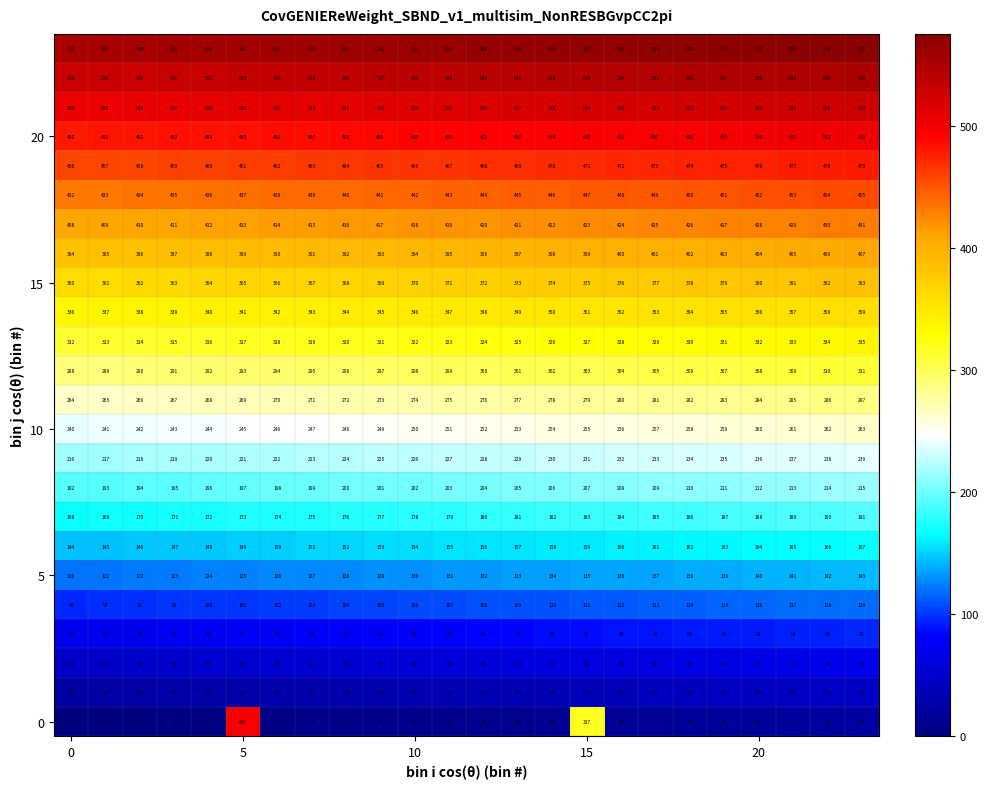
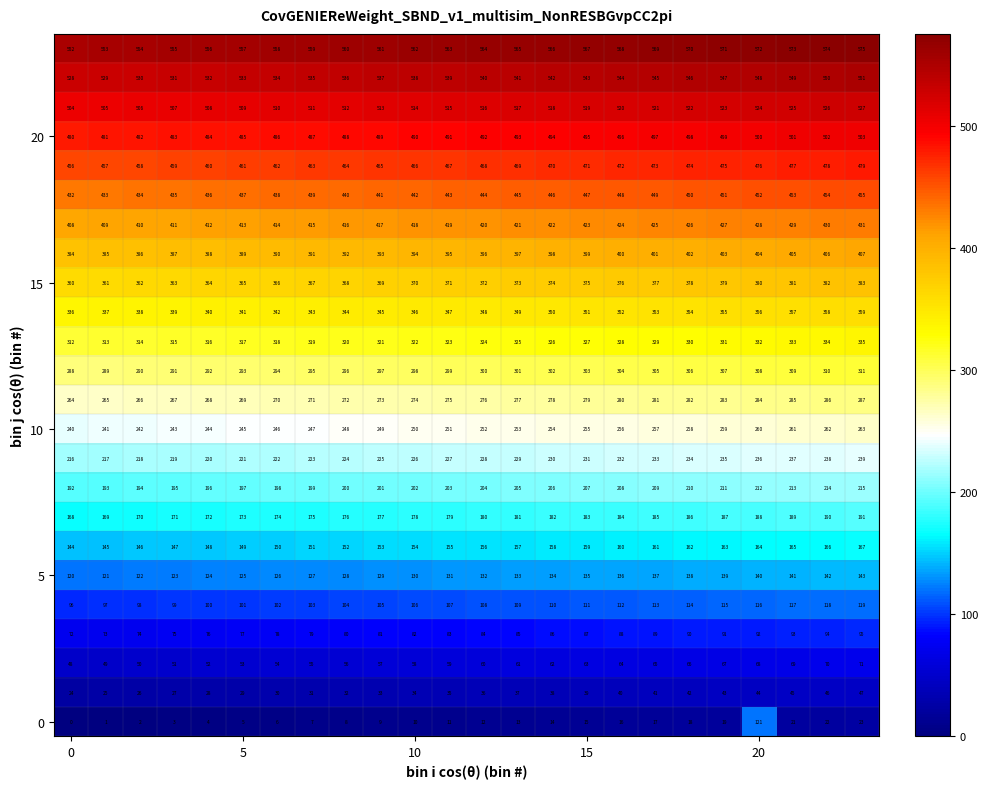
0, 5: 497 -> 5
0, 15: 317 -> 15
0, 20: 20 -> 121
